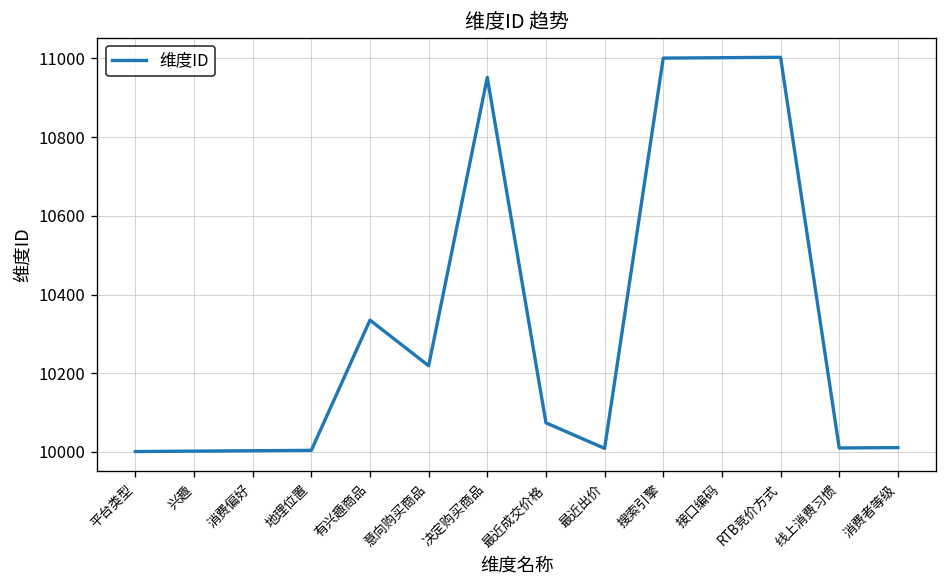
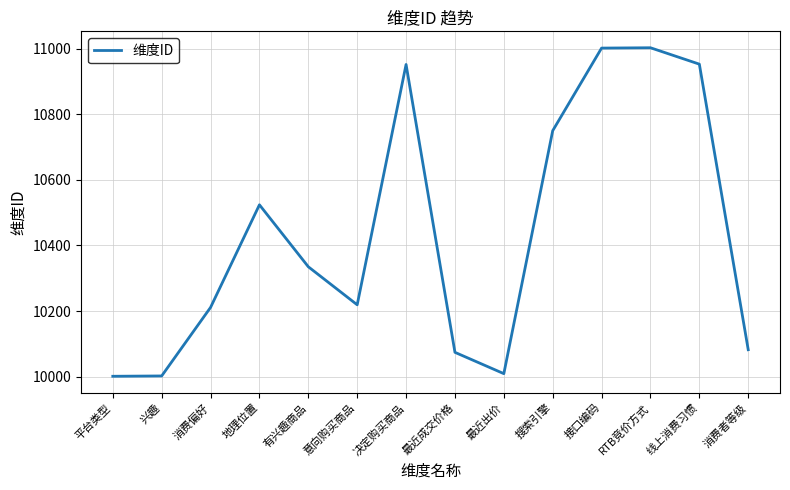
消费偏好: 10000 -> 10210
地理位置: 10000 -> 10520
搜索引擎: 11000 -> 10750
线上消费习惯: 10010 -> 10950
消费者等级: 10010 -> 10080
